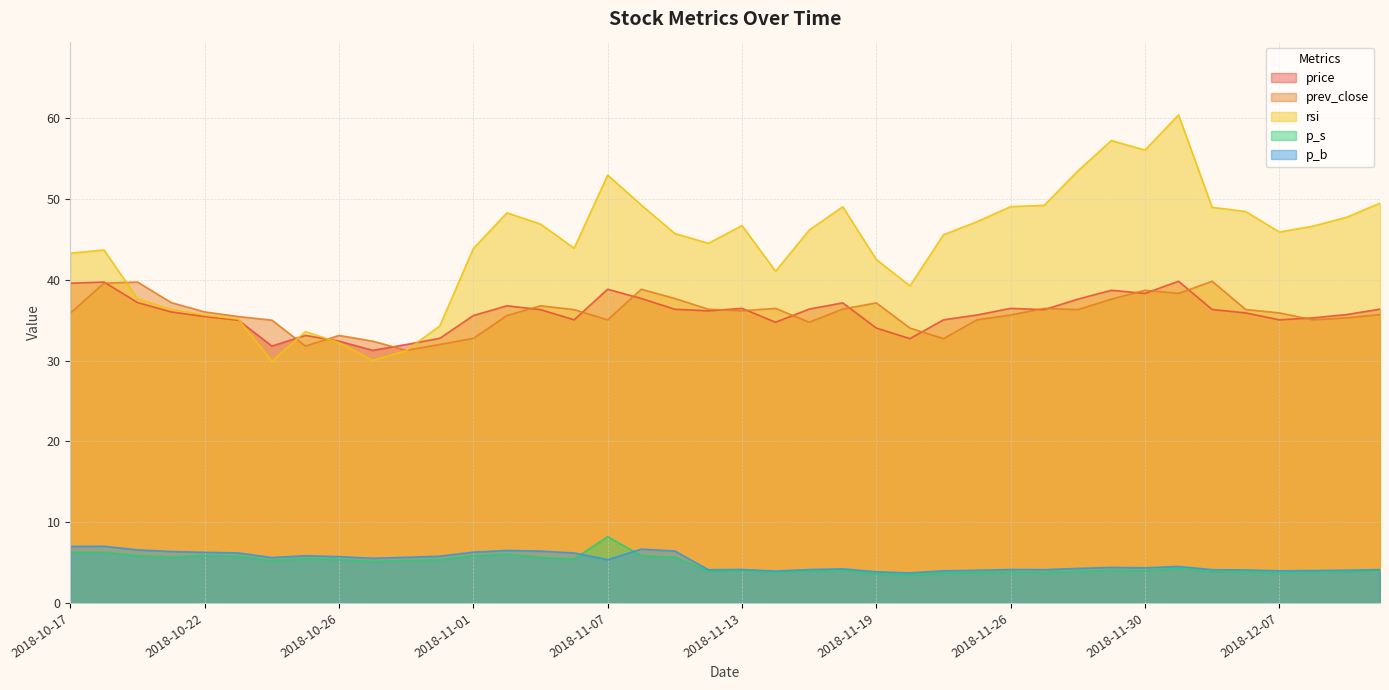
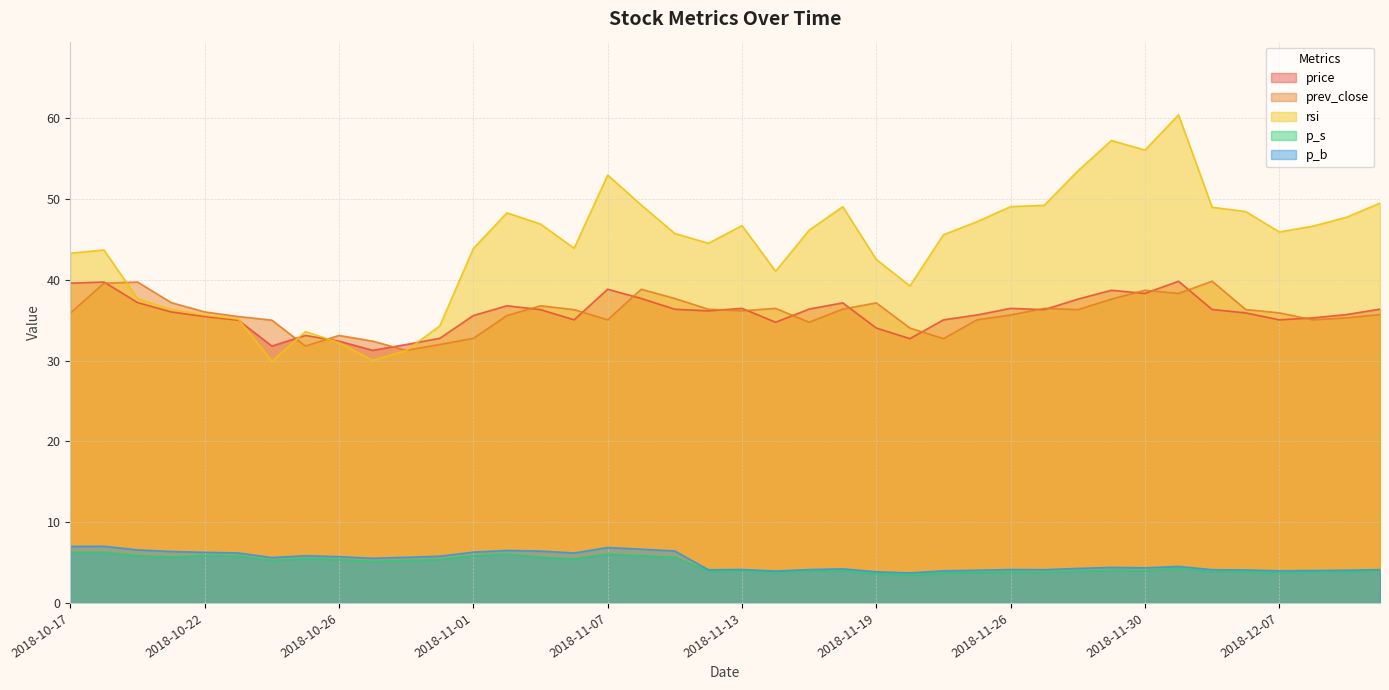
p_s, 2018-11-07: 8 -> 6
p_b, 2018-11-07: 5 -> 7
